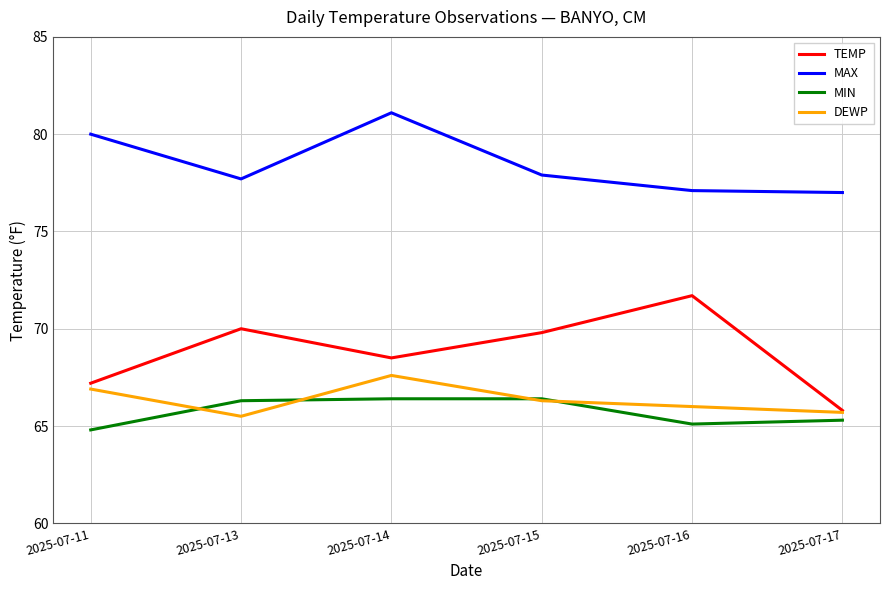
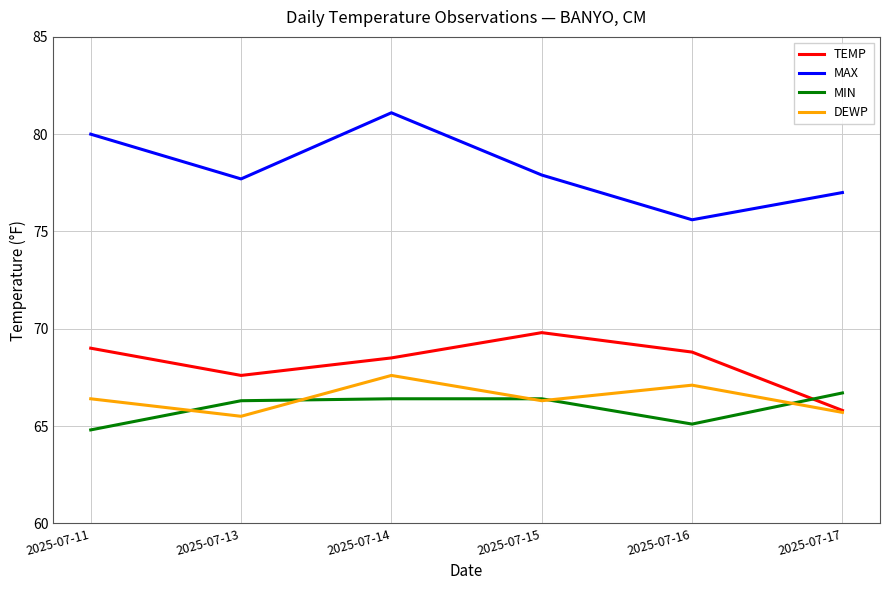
TEMP, 2025-07-11: 67.2 -> 69.0
DEWP, 2025-07-11: 66.9 -> 66.4
TEMP, 2025-07-13: 70.0 -> 67.6
TEMP, 2025-07-16: 71.7 -> 68.8
MAX, 2025-07-16: 77.1 -> 75.6
DEWP, 2025-07-16: 66.0 -> 67.1
MIN, 2025-07-17: 65.3 -> 66.7
